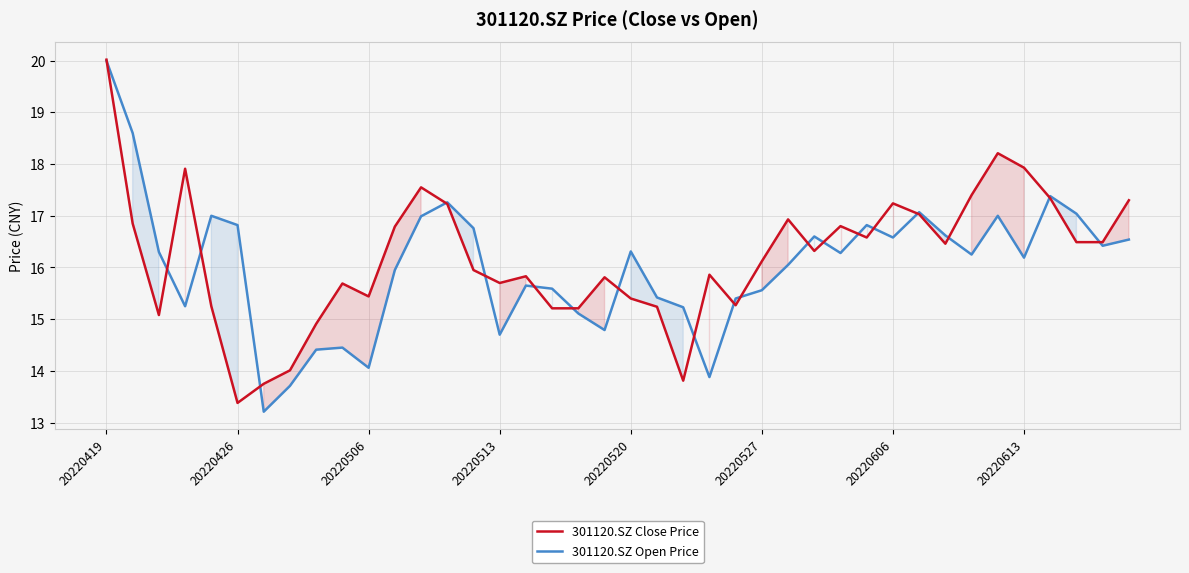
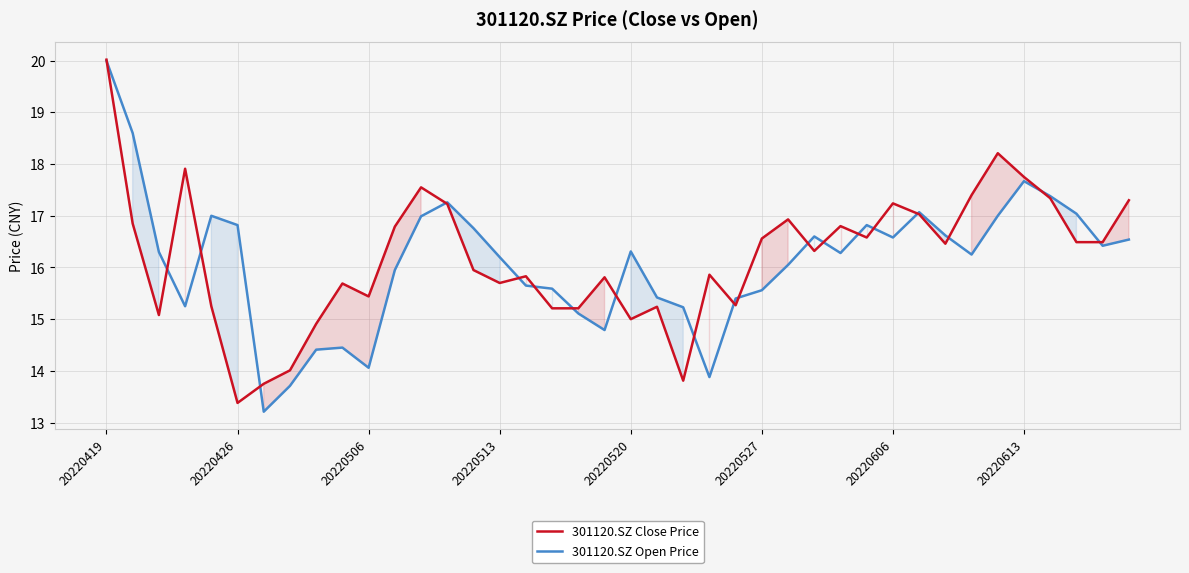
301120.SZ Open Price, 20220513: 14.7 -> 16.2
301120.SZ Close Price, 20220520: 15.4 -> 15.0
301120.SZ Close Price, 20220527: 16.1 -> 16.6
301120.SZ Close Price, 20220613: 17.9 -> 17.8
301120.SZ Open Price, 20220613: 16.2 -> 17.7
